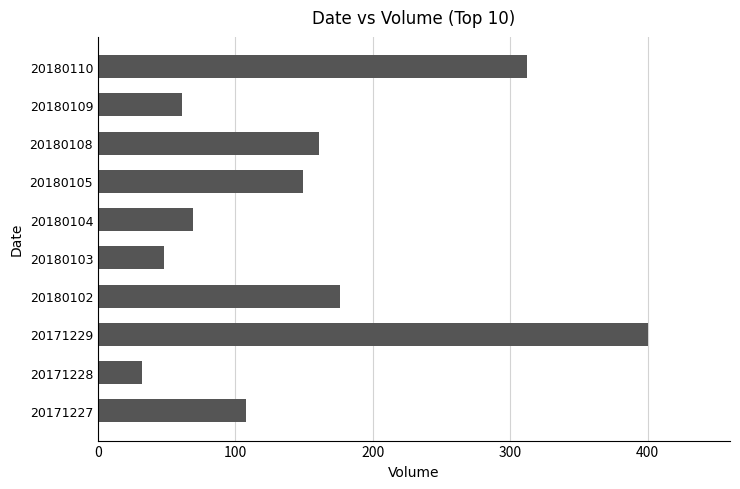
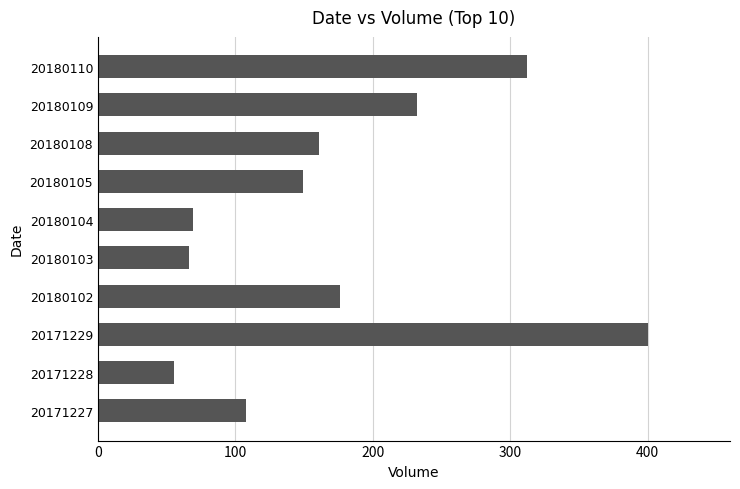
20180109: 61 -> 232
20180103: 48 -> 66
20171228: 32 -> 55
